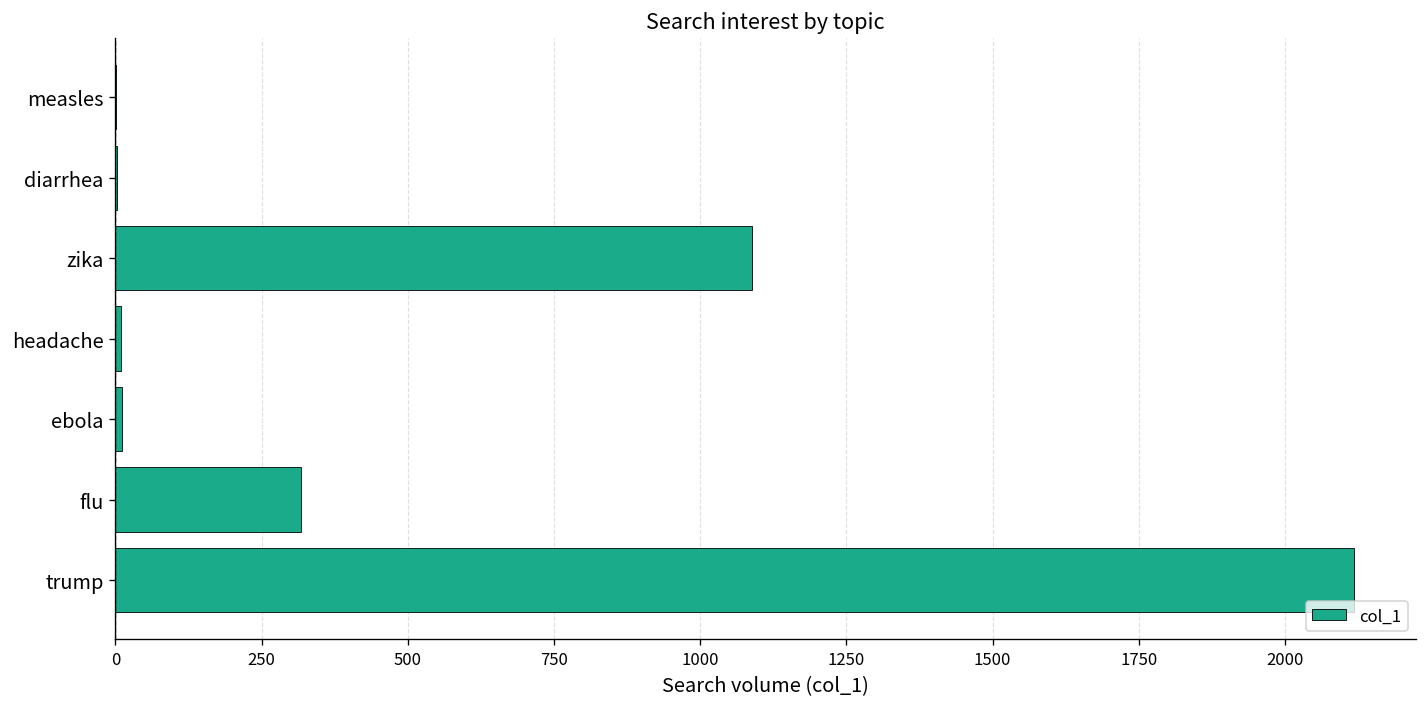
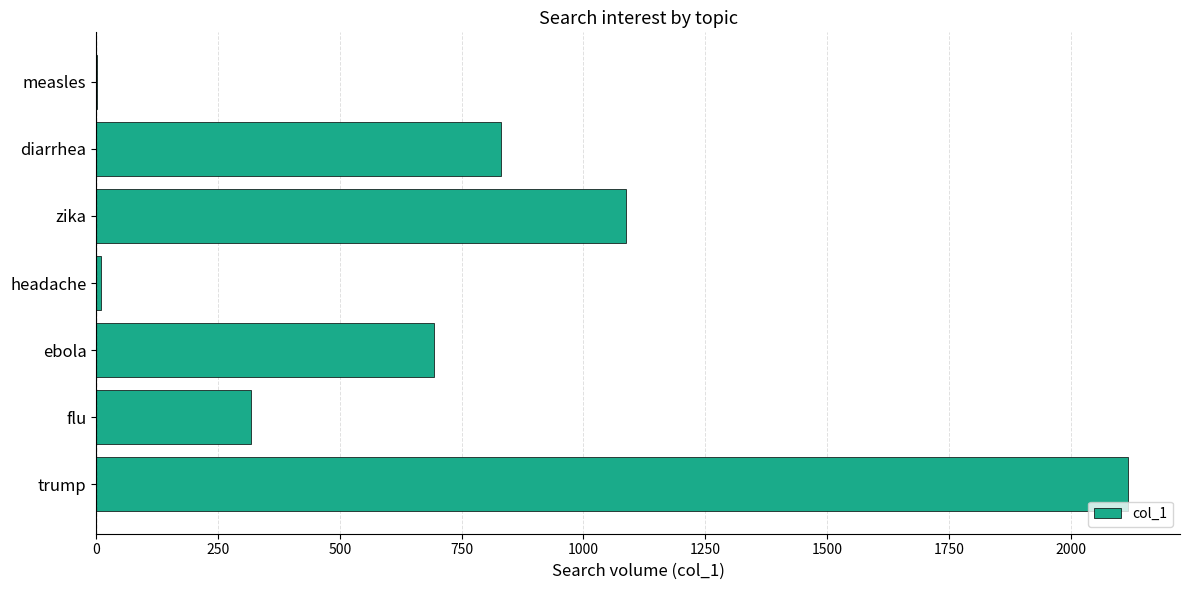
diarrhea: 0 -> 830
ebola: 10 -> 690
